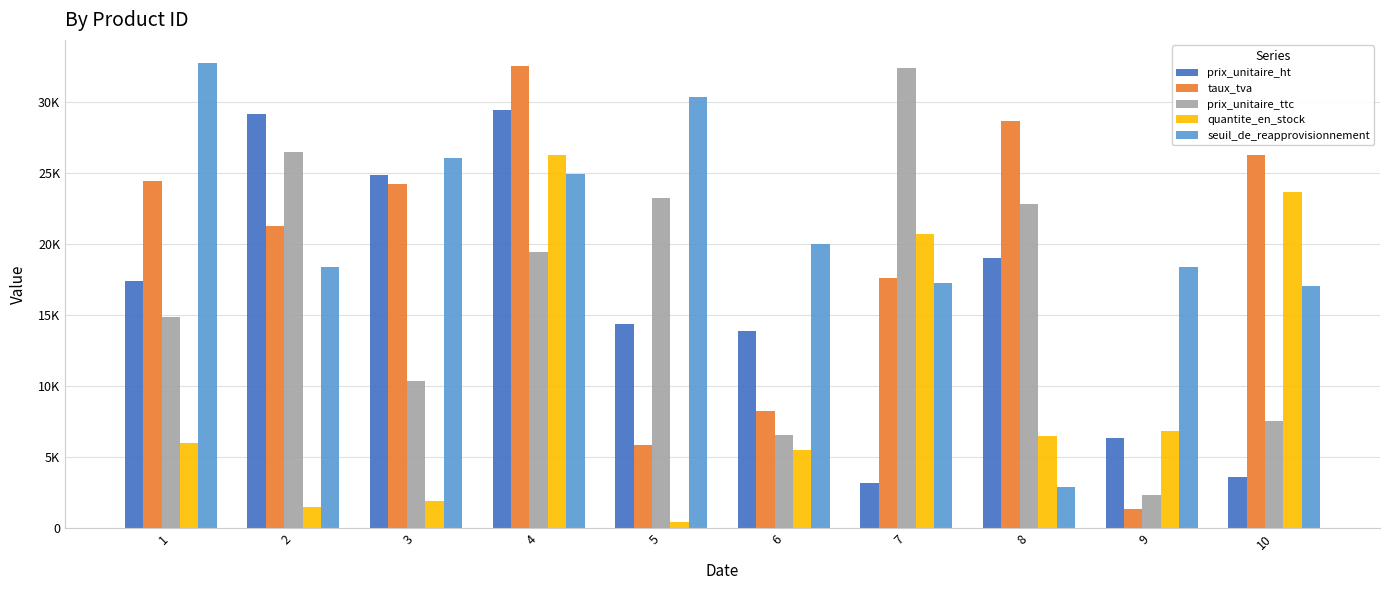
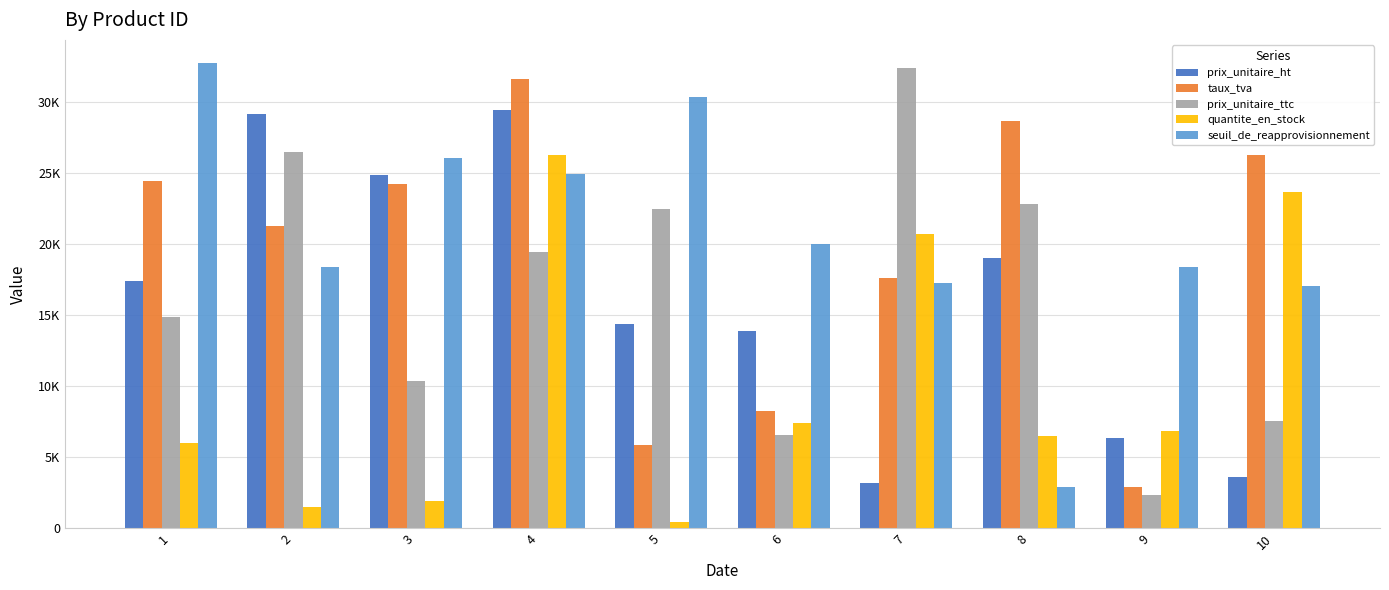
taux_tva, 4: 32500 -> 31600
prix_unitaire_ttc, 5: 23300 -> 22500
quantite_en_stock, 6: 5500 -> 7400
taux_tva, 9: 1300 -> 2900
